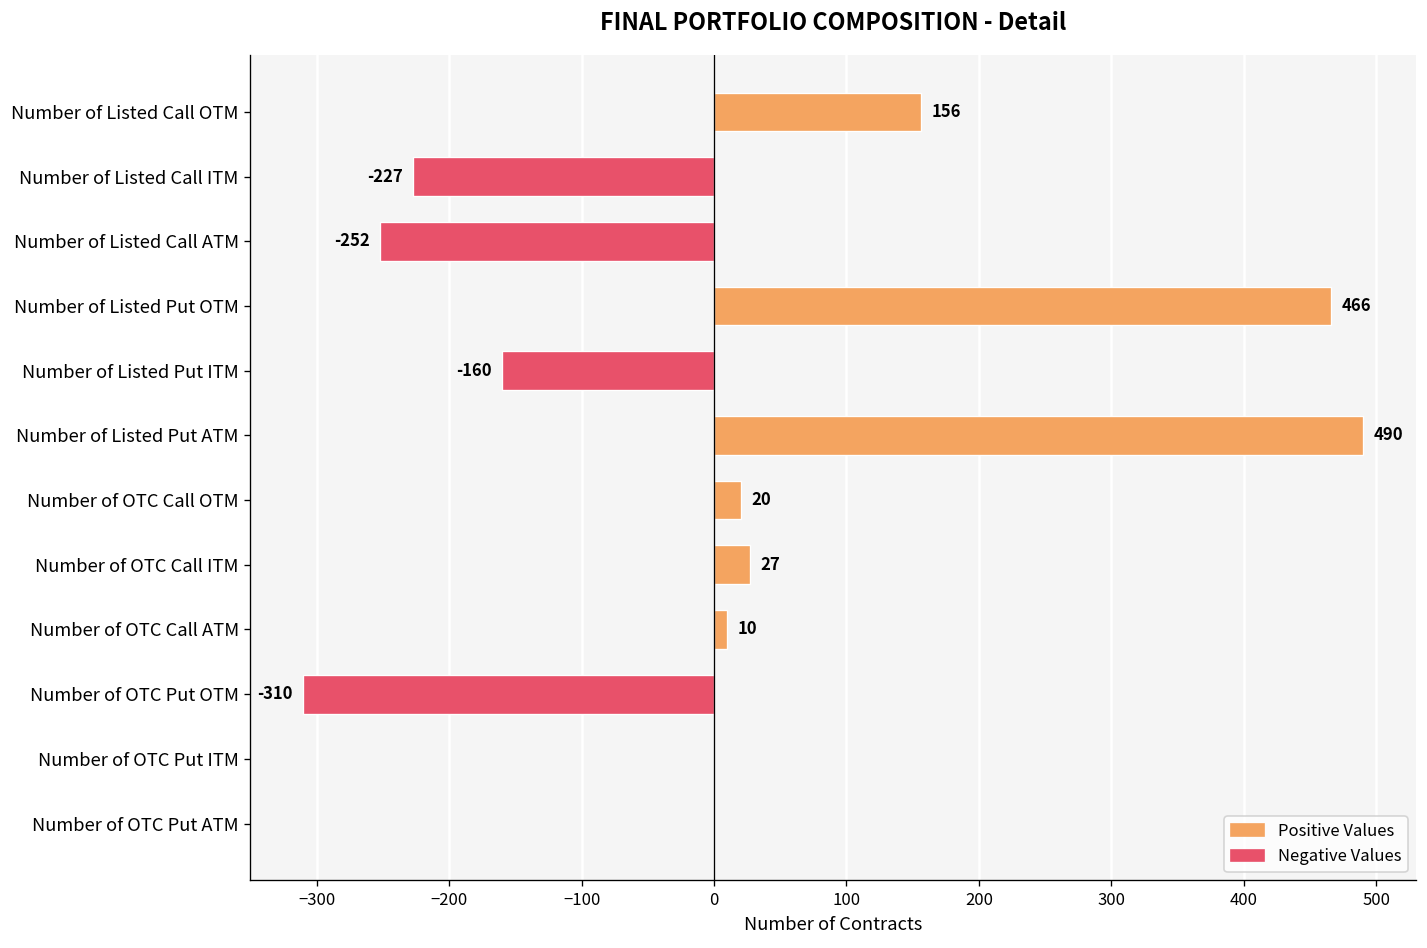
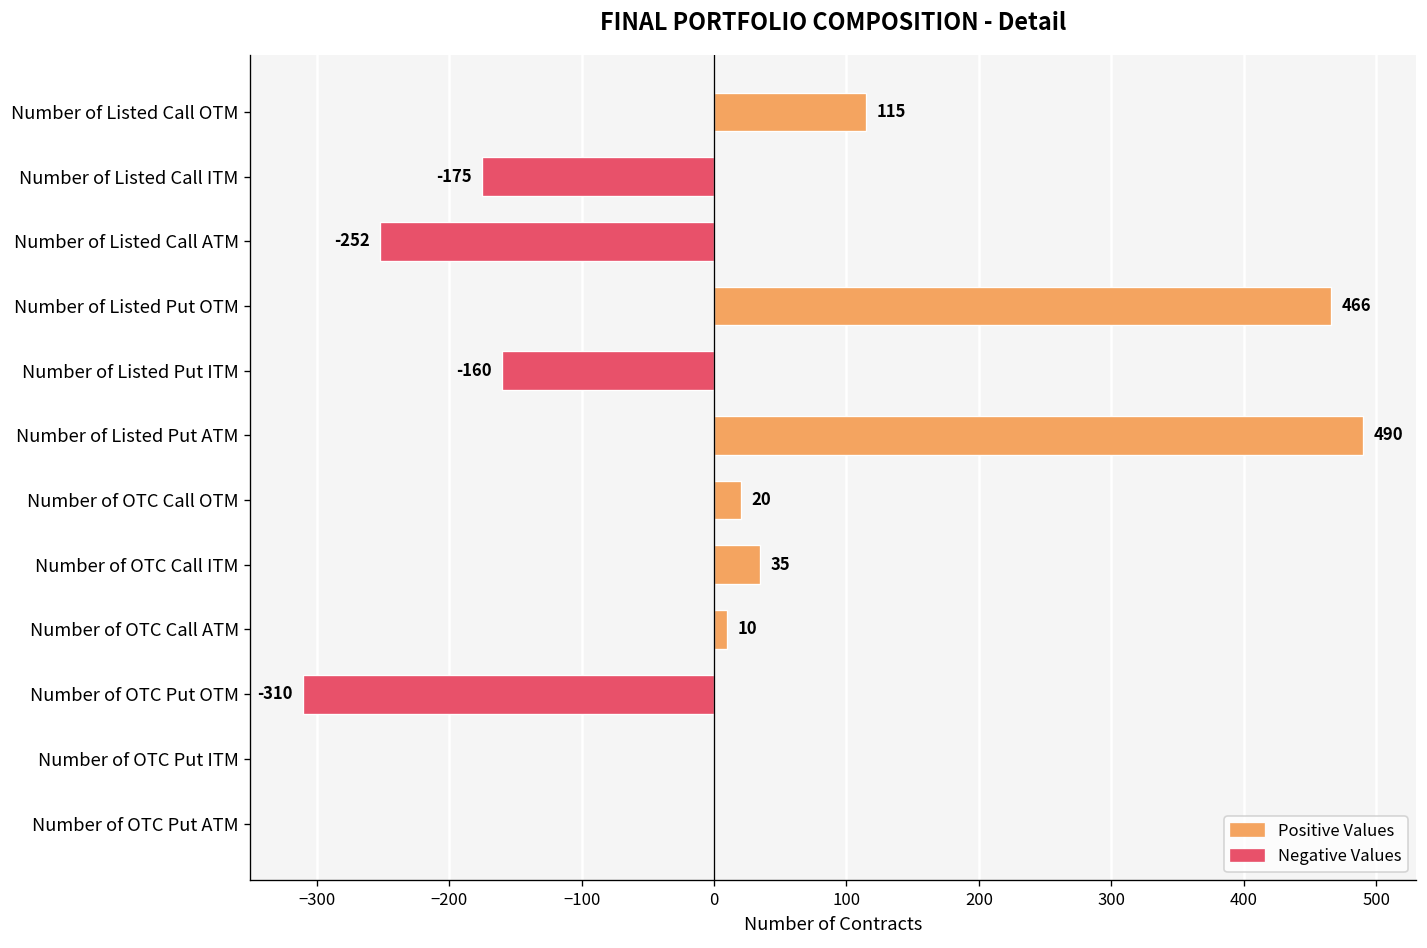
Number of Listed Call OTM: 156 -> 115
Number of Listed Call ITM: -227 -> -175
Number of OTC Call ITM: 27 -> 35
